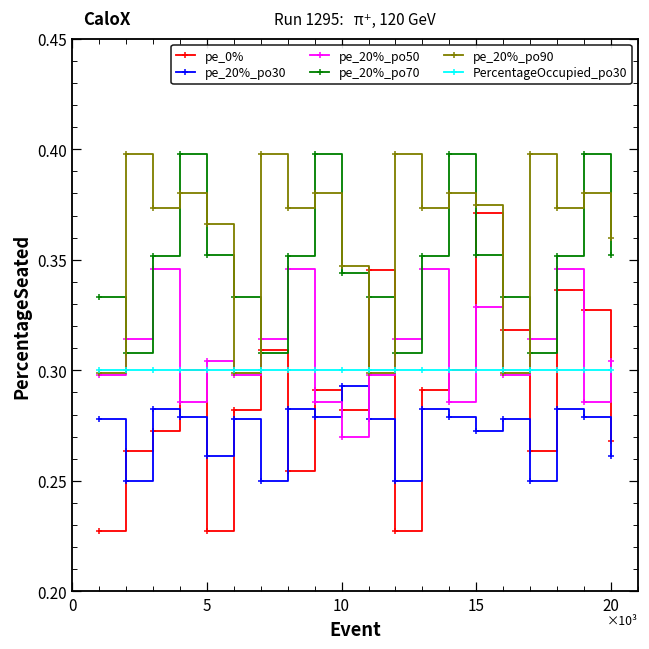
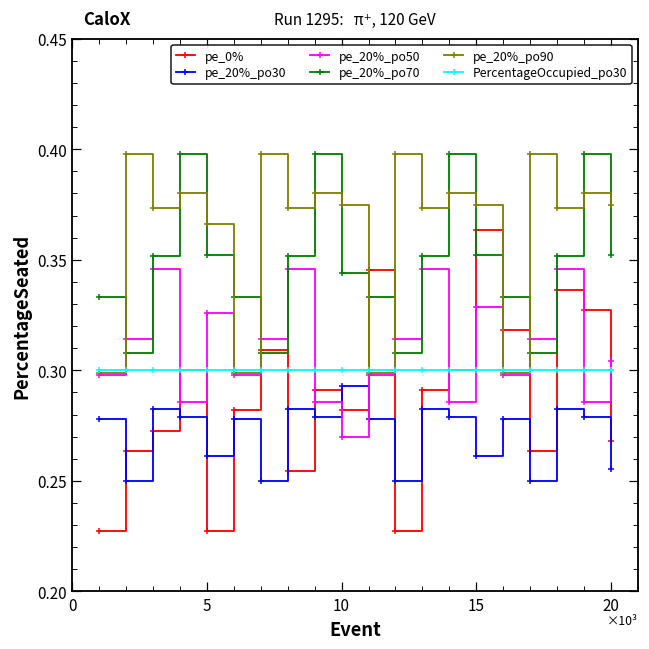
pe_20%_po50, 5: 0.304 -> 0.326
pe_20%_po90, 10: 0.347 -> 0.375
pe_0%, 15: 0.371 -> 0.364
pe_20%_po30, 15: 0.272 -> 0.261
pe_20%_po30, 20: 0.261 -> 0.255
pe_20%_po90, 20: 0.360 -> 0.375
